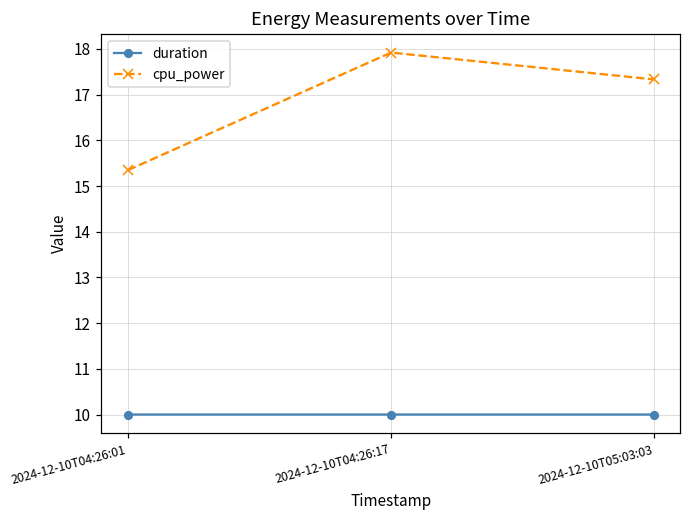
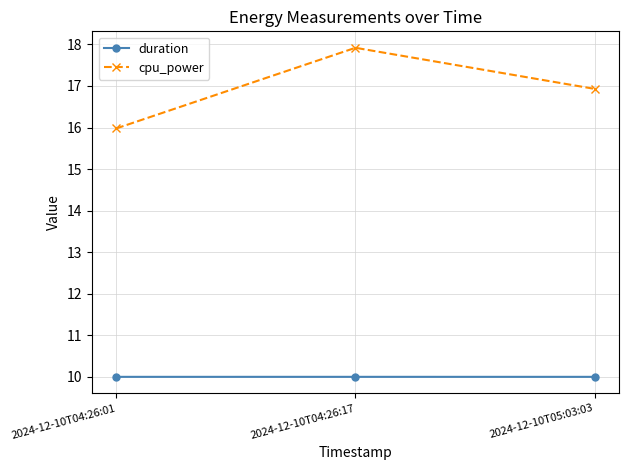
cpu_power, 2024-12-10T04:26:01: 15.3 -> 16.0
cpu_power, 2024-12-10T05:03:03: 17.3 -> 16.9
